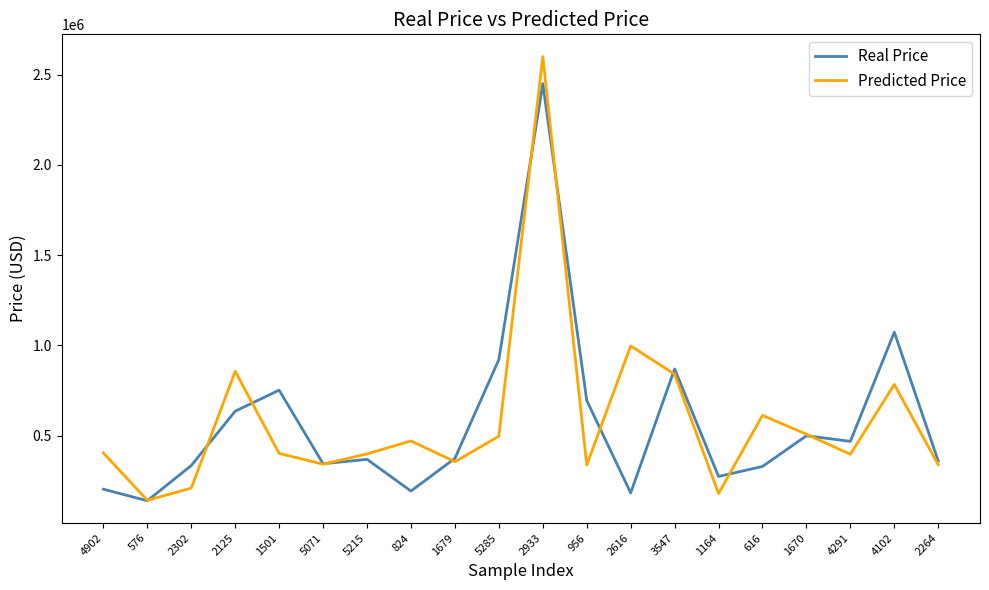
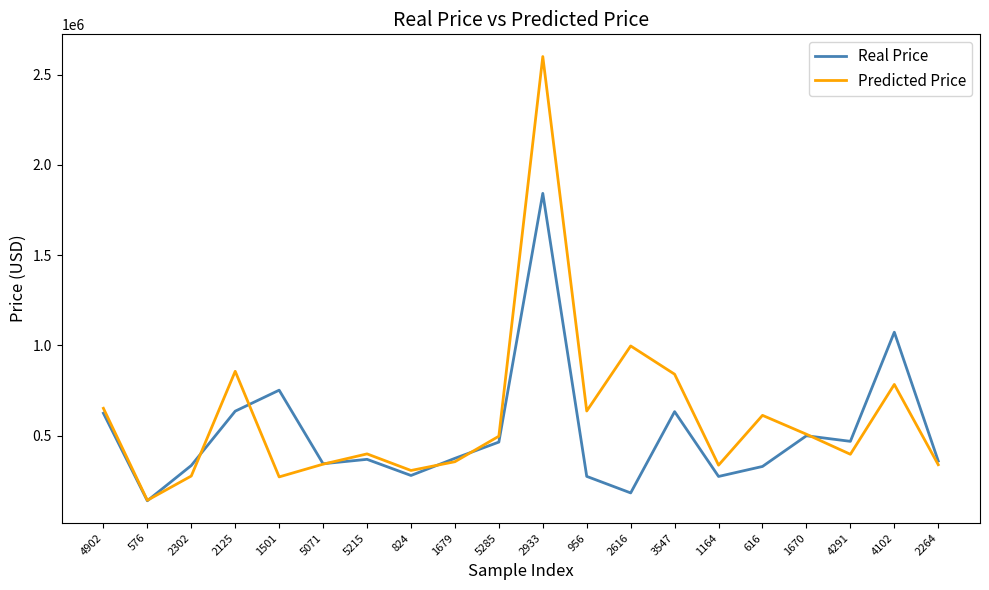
Real Price, 4902: 200000 -> 630000
Predicted Price, 4902: 400000 -> 650000
Predicted Price, 2302: 210000 -> 280000
Predicted Price, 1501: 400000 -> 270000
Real Price, 824: 190000 -> 280000
Predicted Price, 824: 470000 -> 310000
Real Price, 5285: 920000 -> 470000
Real Price, 2933: 2450000 -> 1840000
Real Price, 956: 700000 -> 280000
Predicted Price, 956: 340000 -> 640000
Real Price, 3547: 870000 -> 630000
Predicted Price, 1164: 180000 -> 340000
